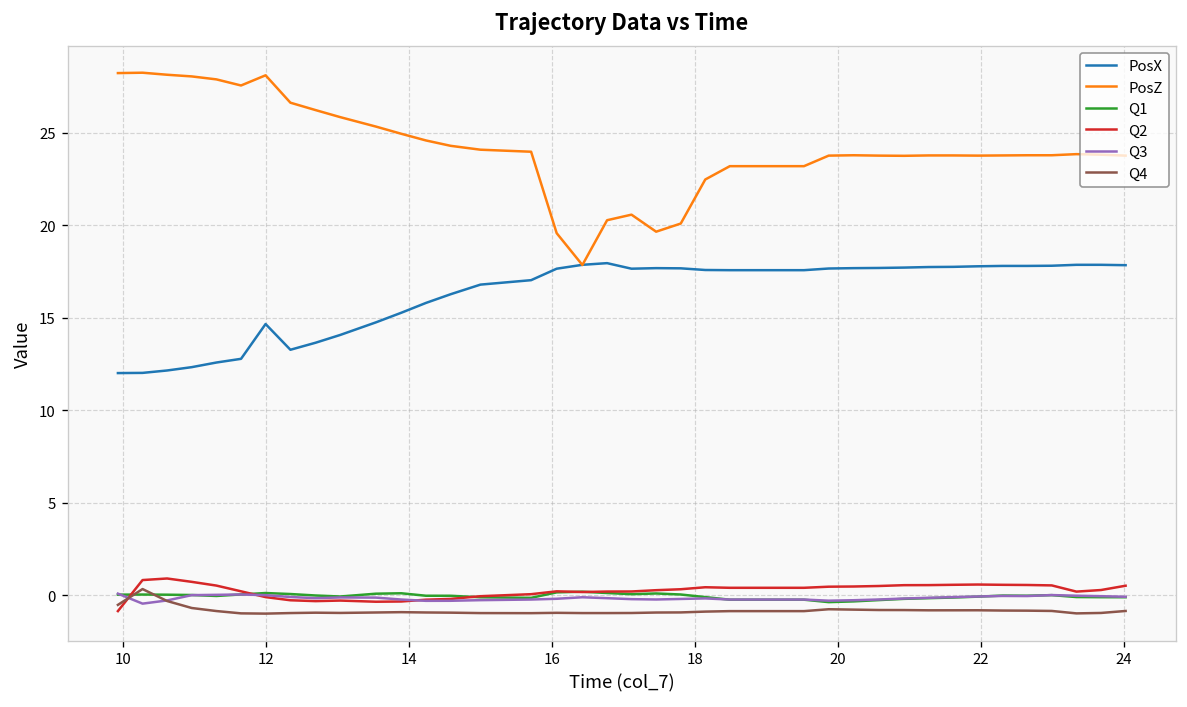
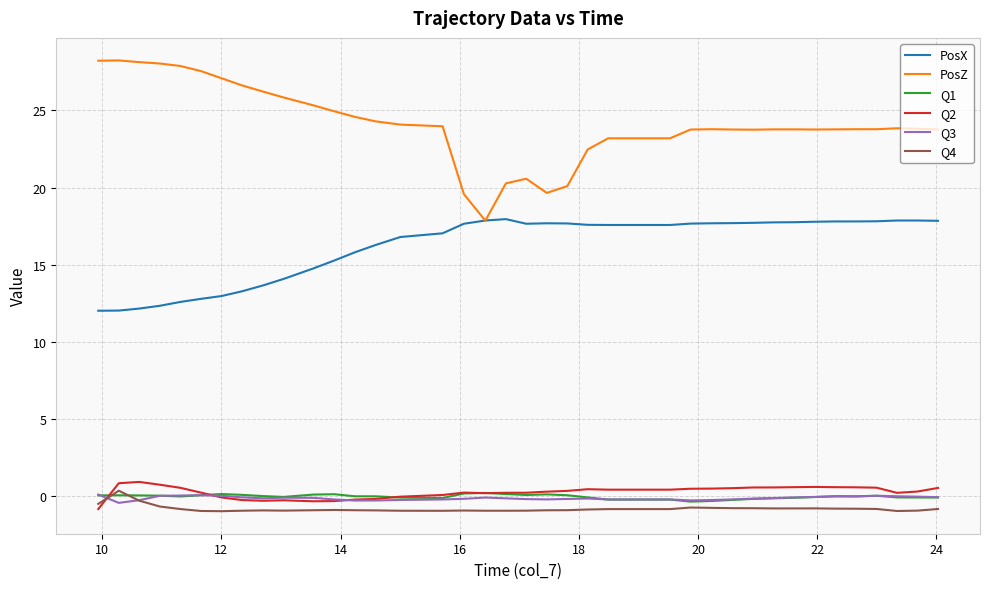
PosX, 12: 14.7 -> 13.0
PosZ, 12: 28.1 -> 27.1
